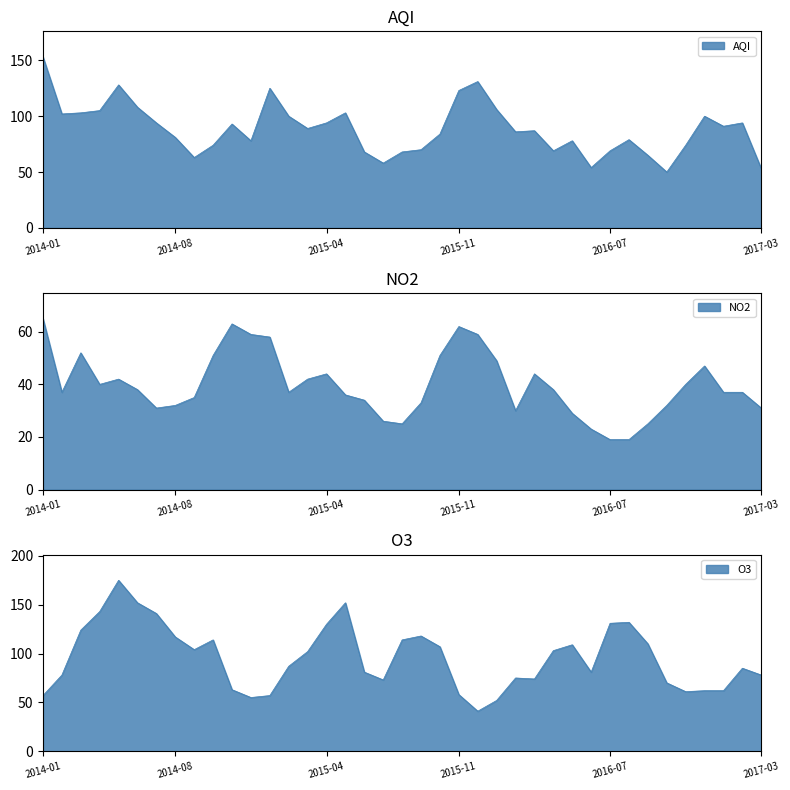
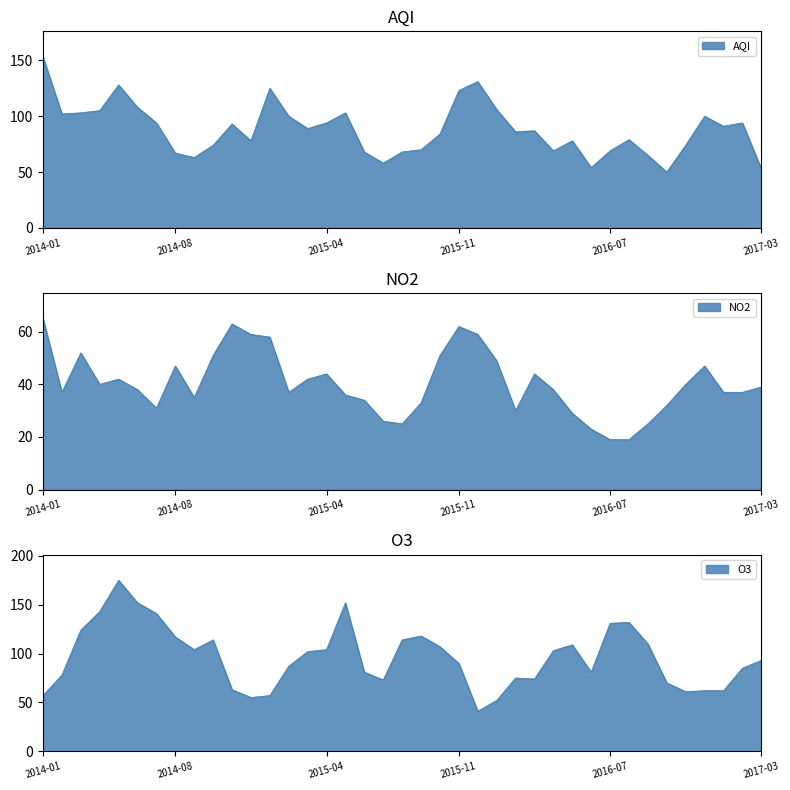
AQI, 2014-08: 81 -> 67
NO2, 2014-08: 32 -> 47
NO2, 2017-03: 31 -> 39
O3, 2015-04: 130 -> 100
O3, 2015-11: 60 -> 90
O3, 2017-03: 80 -> 90
